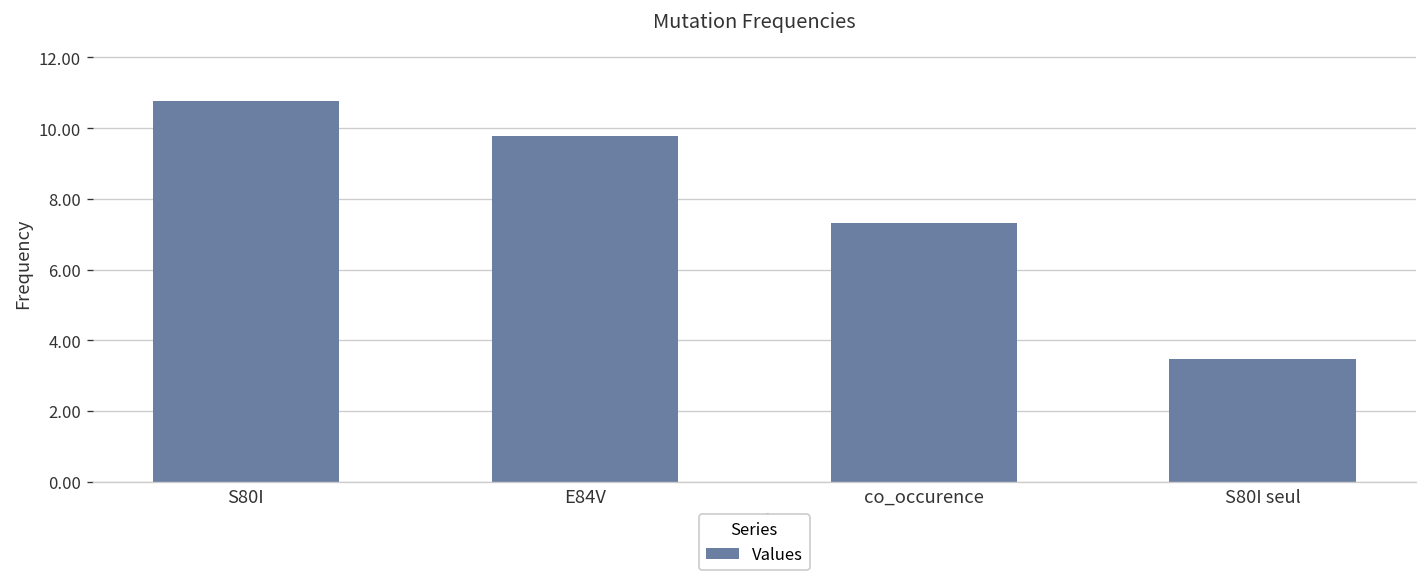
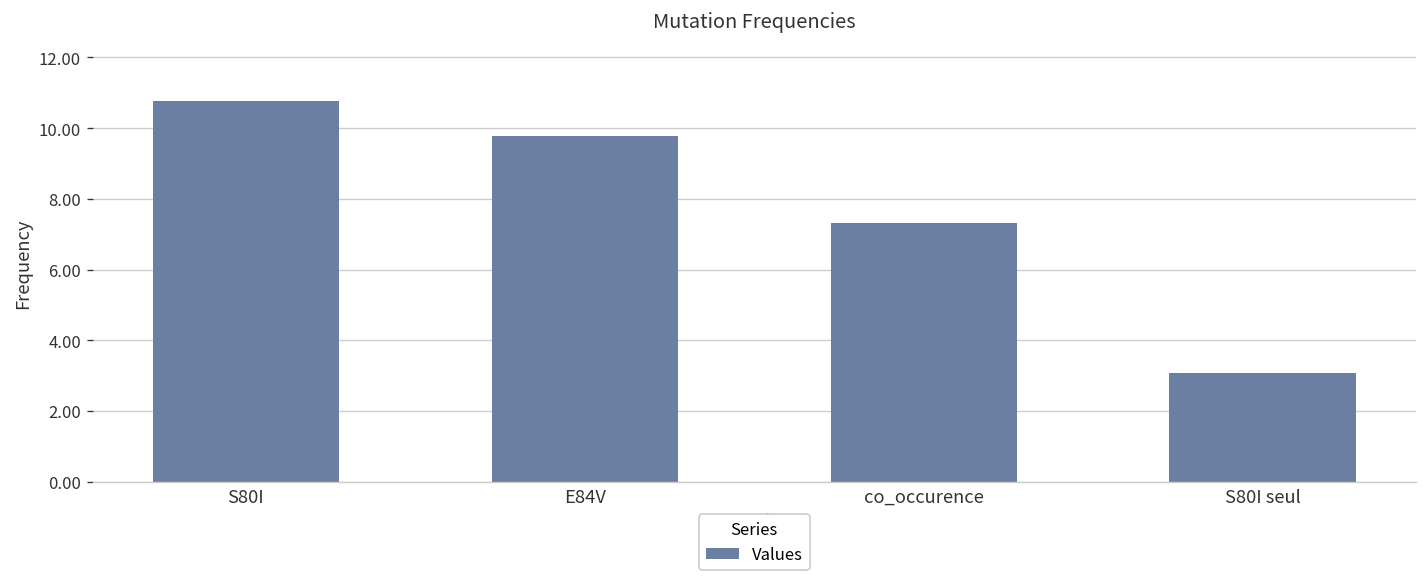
S80I seul: 3.5 -> 3.1
